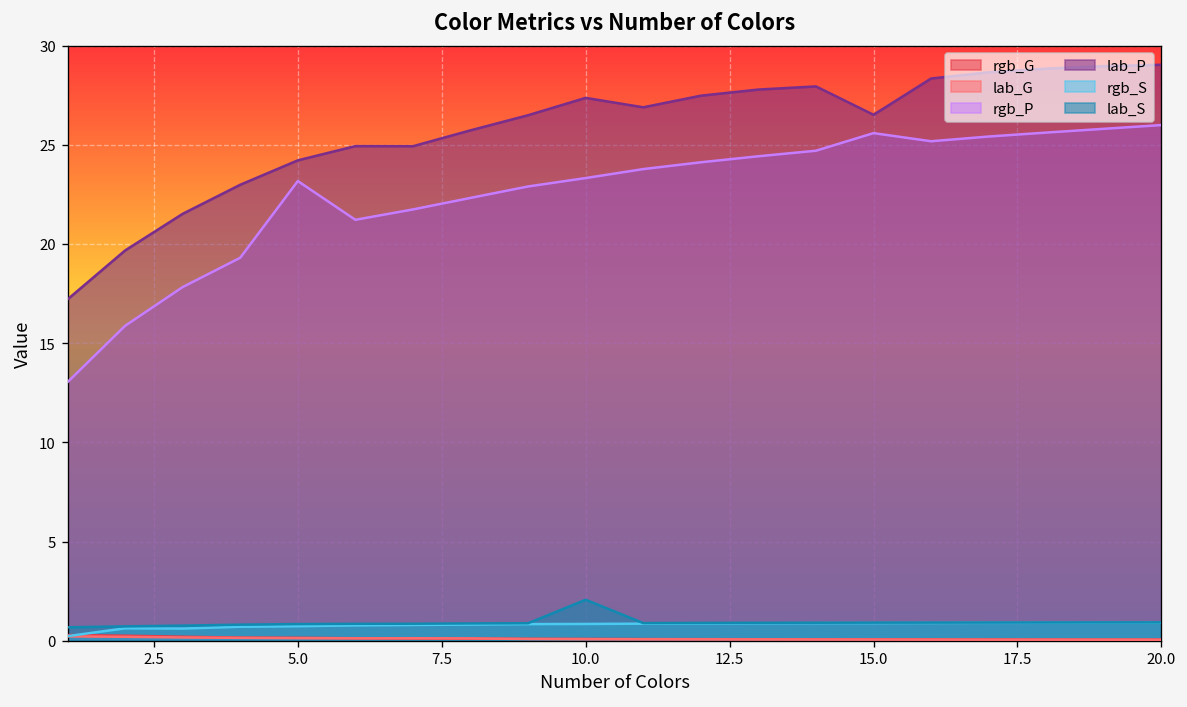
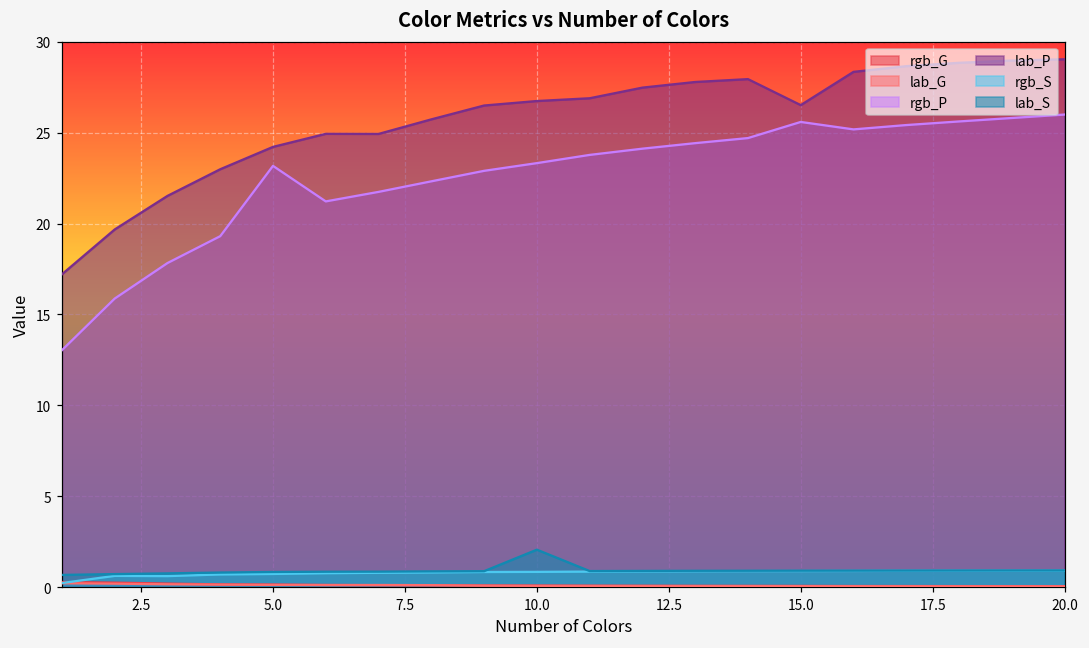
lab_P, 10.0: 27.4 -> 26.7
